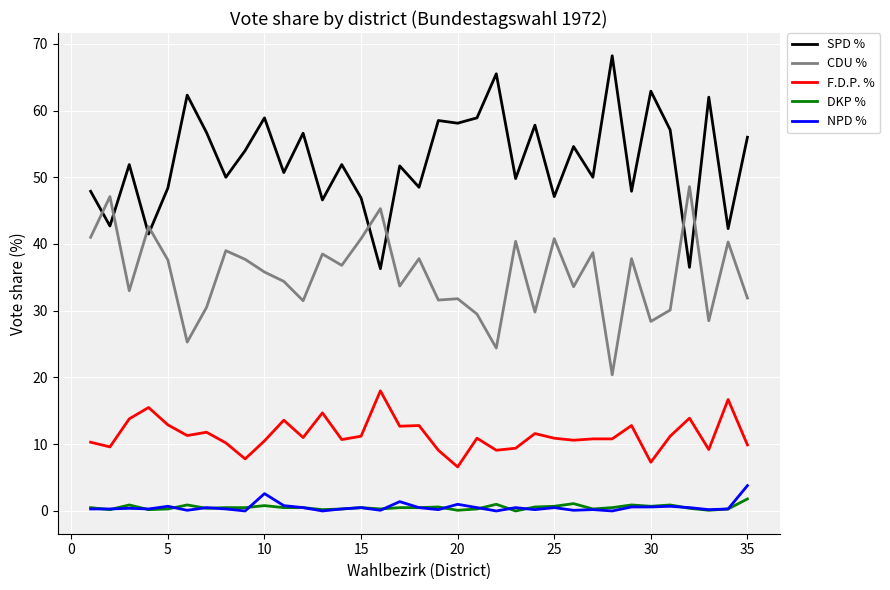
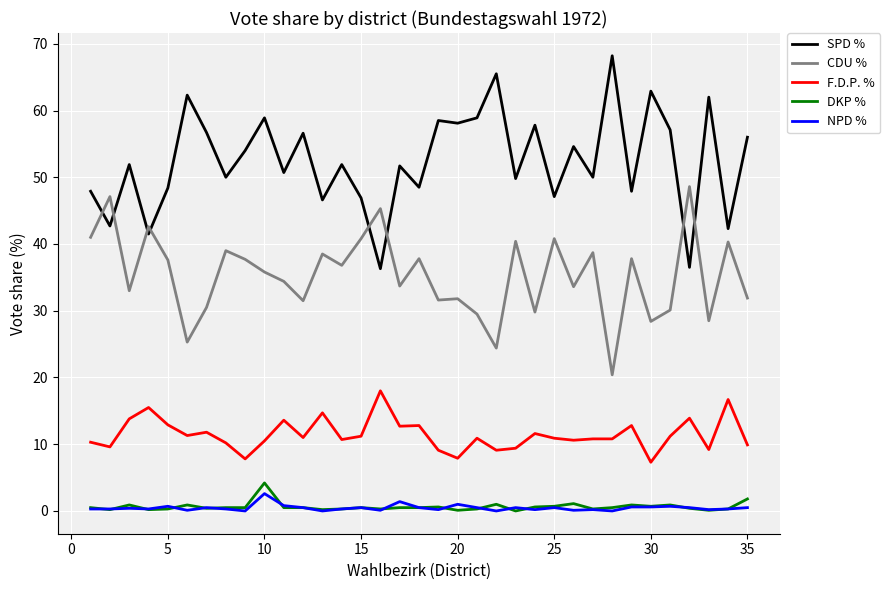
DKP %, 10: 1 -> 4
F.D.P. %, 20: 7 -> 8
NPD %, 35: 4 -> 1
